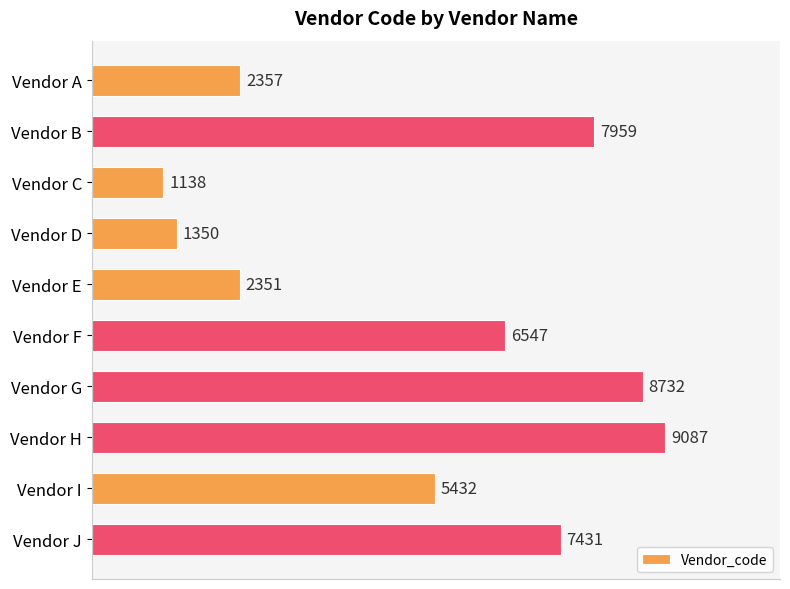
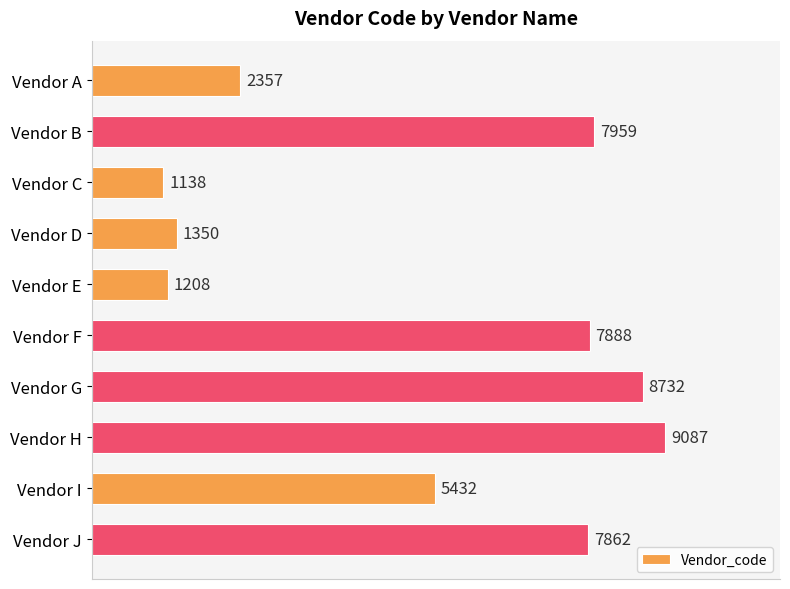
Vendor E: 2351 -> 1208
Vendor F: 6547 -> 7888
Vendor J: 7431 -> 7862
